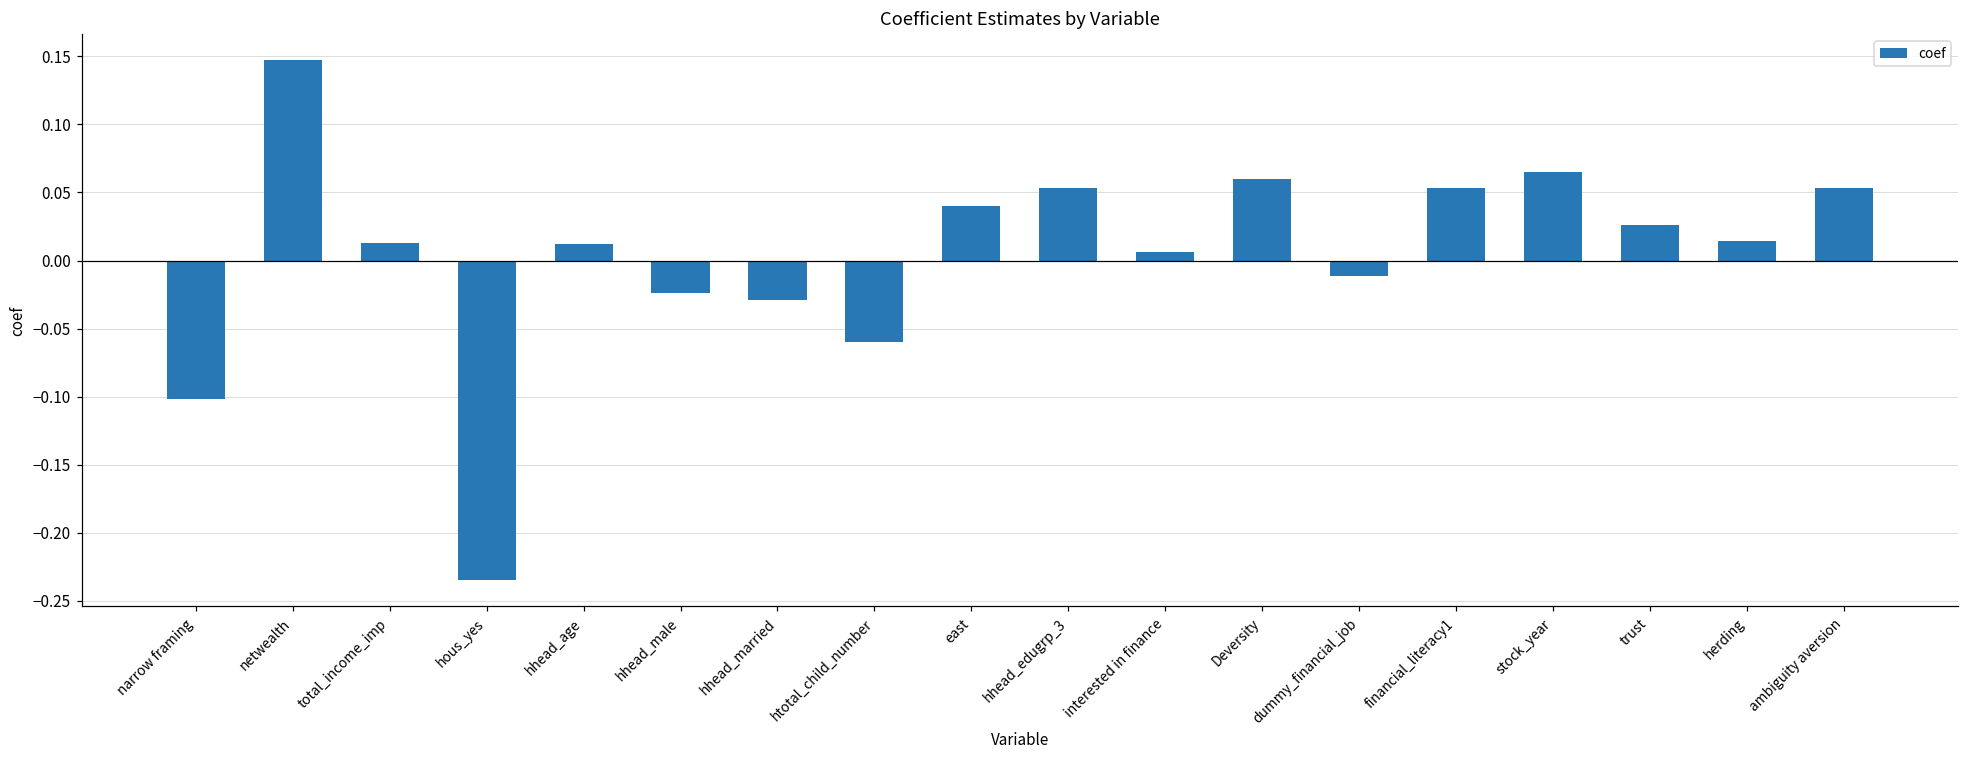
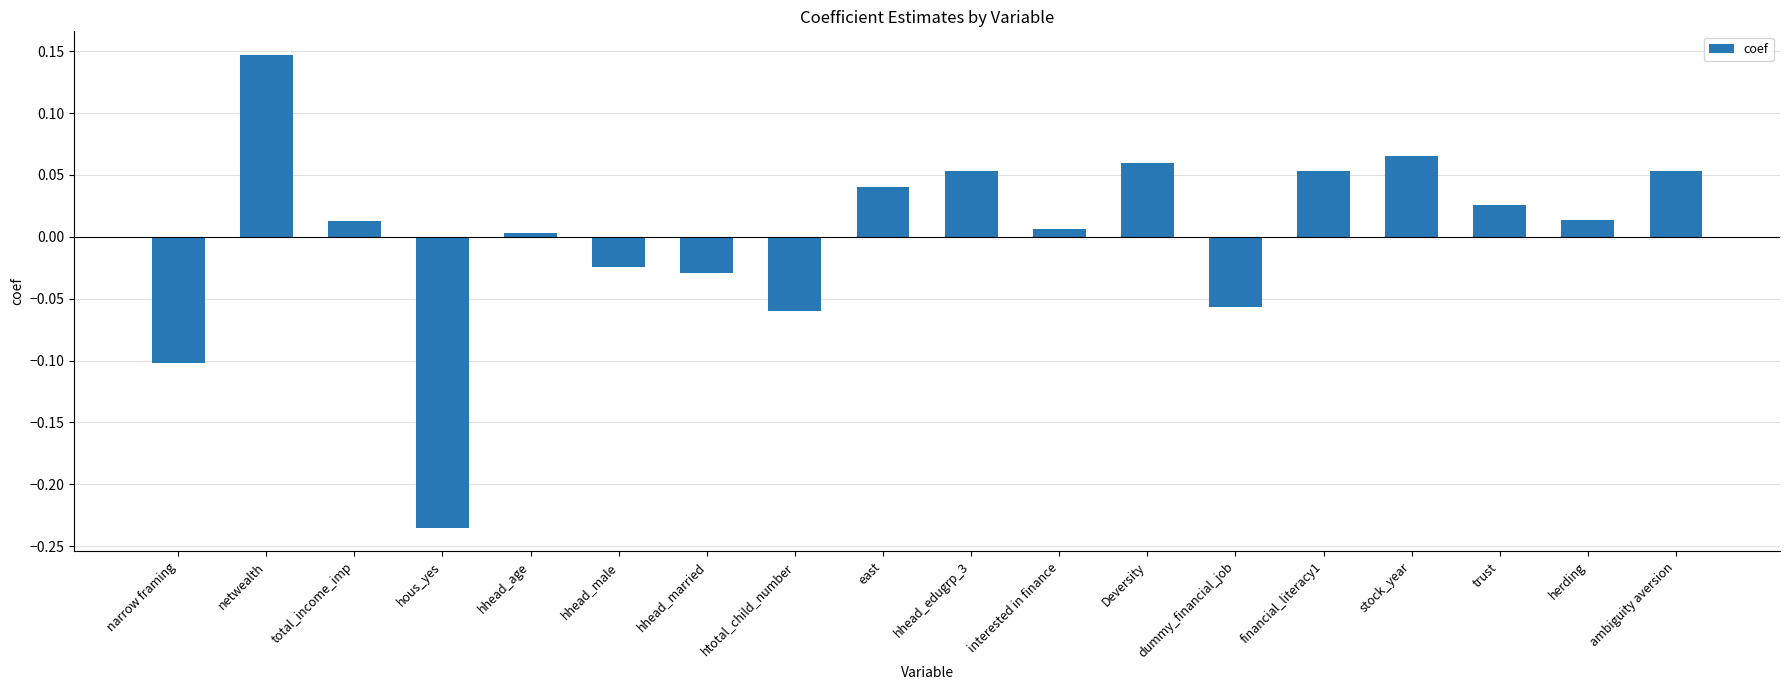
hhead_age: 0.012 -> 0.003
dummy_financial_job: -0.011 -> -0.057
